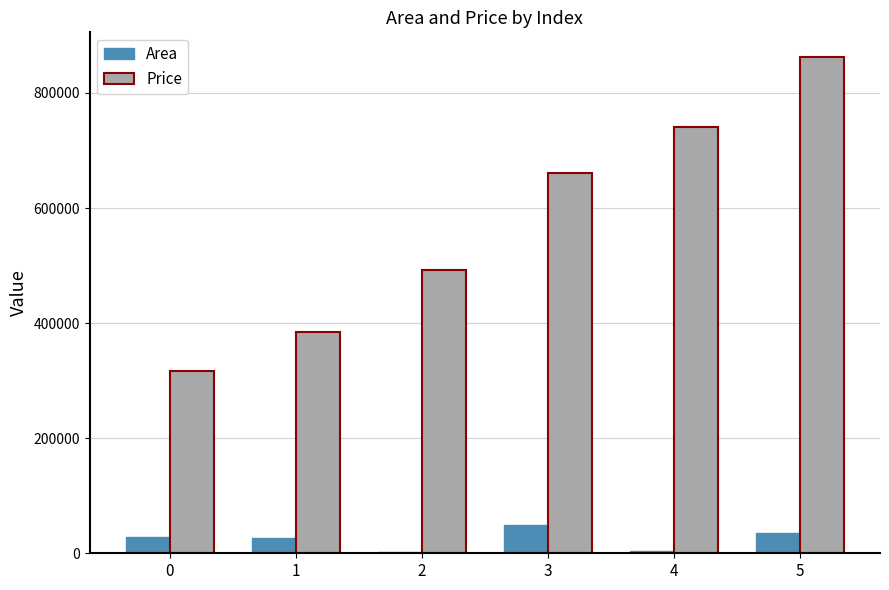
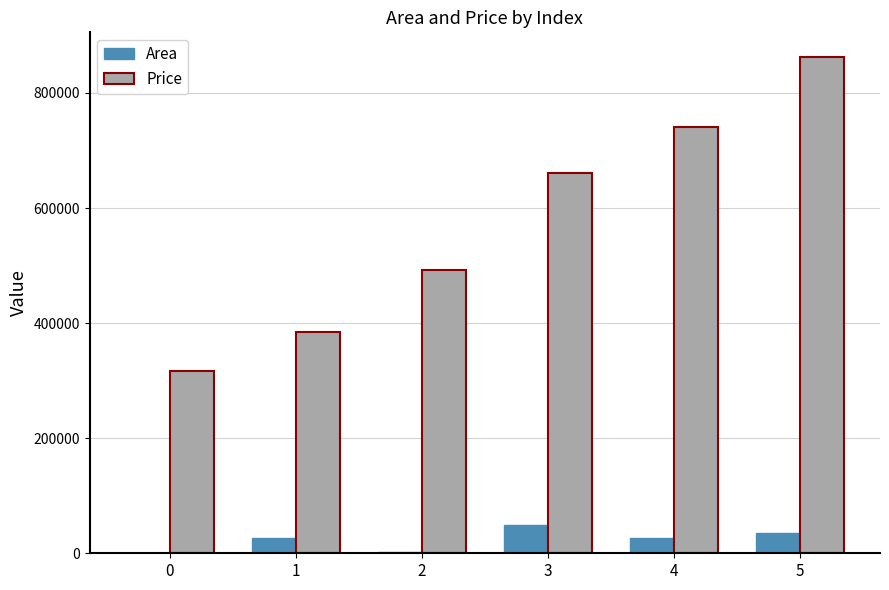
Area, 0: 30000 -> 0
Area, 4: 0 -> 30000
